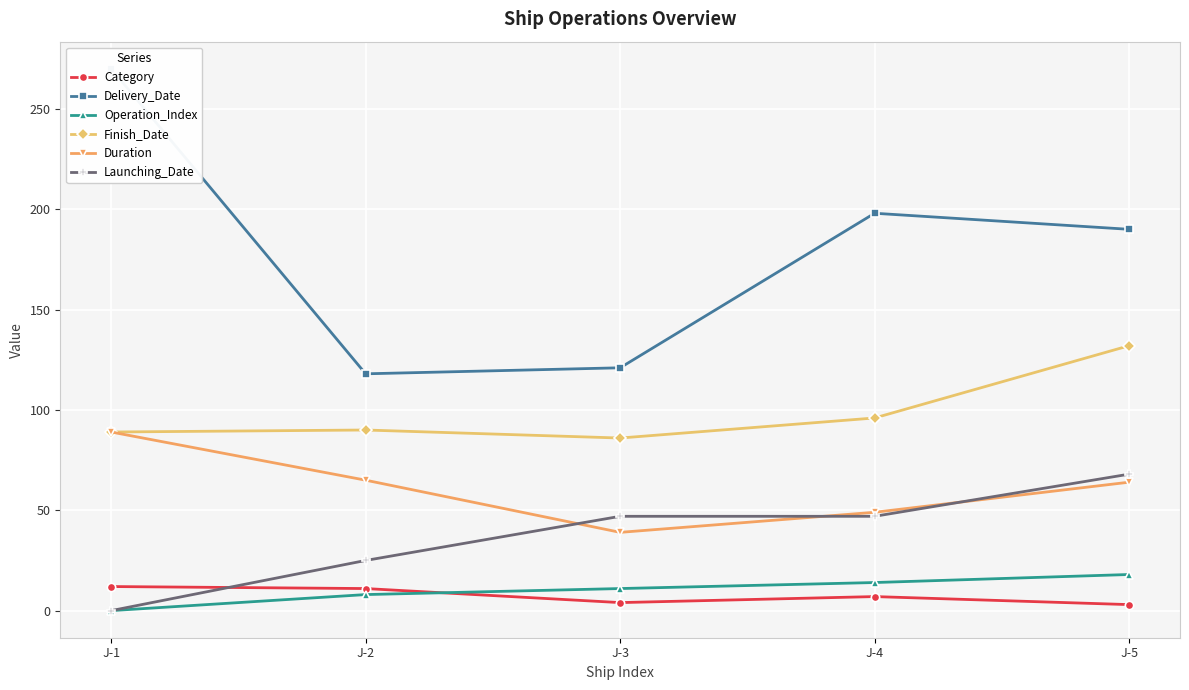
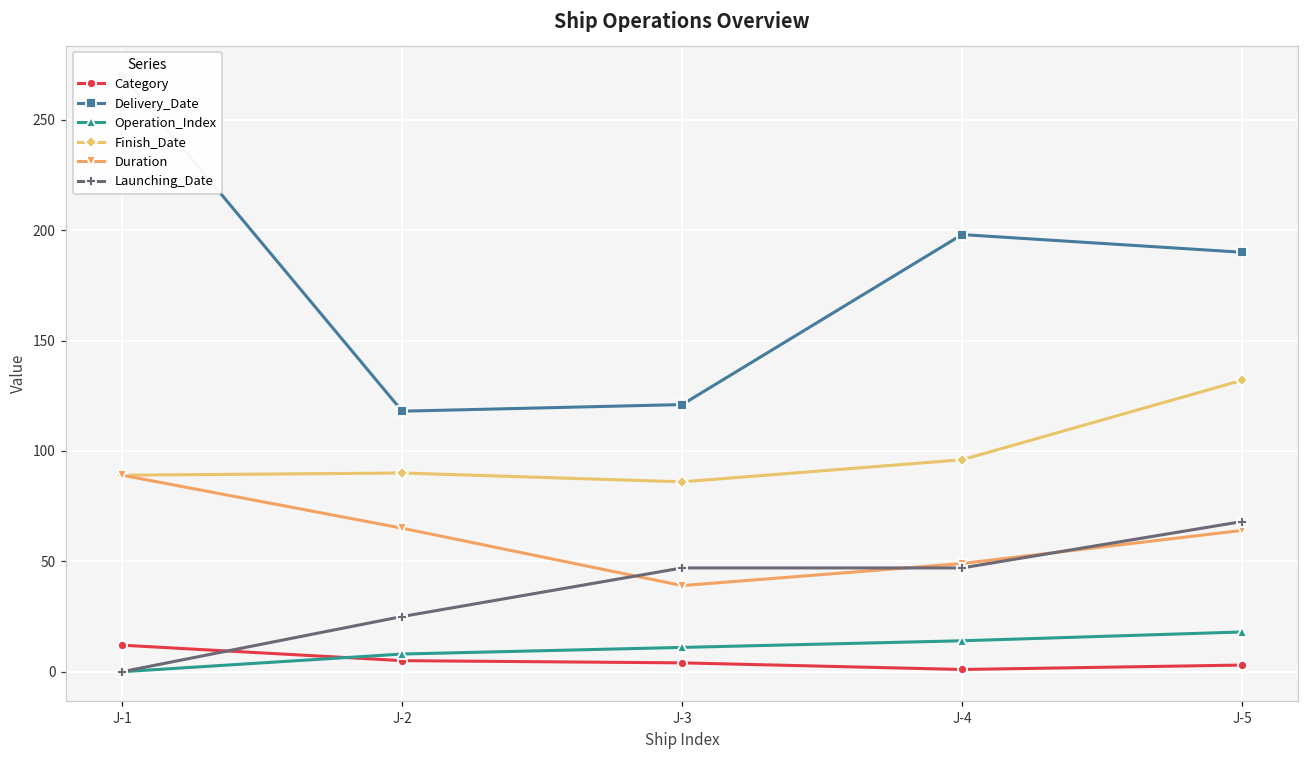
Category, J-2: 11 -> 5
Category, J-4: 7 -> 1
